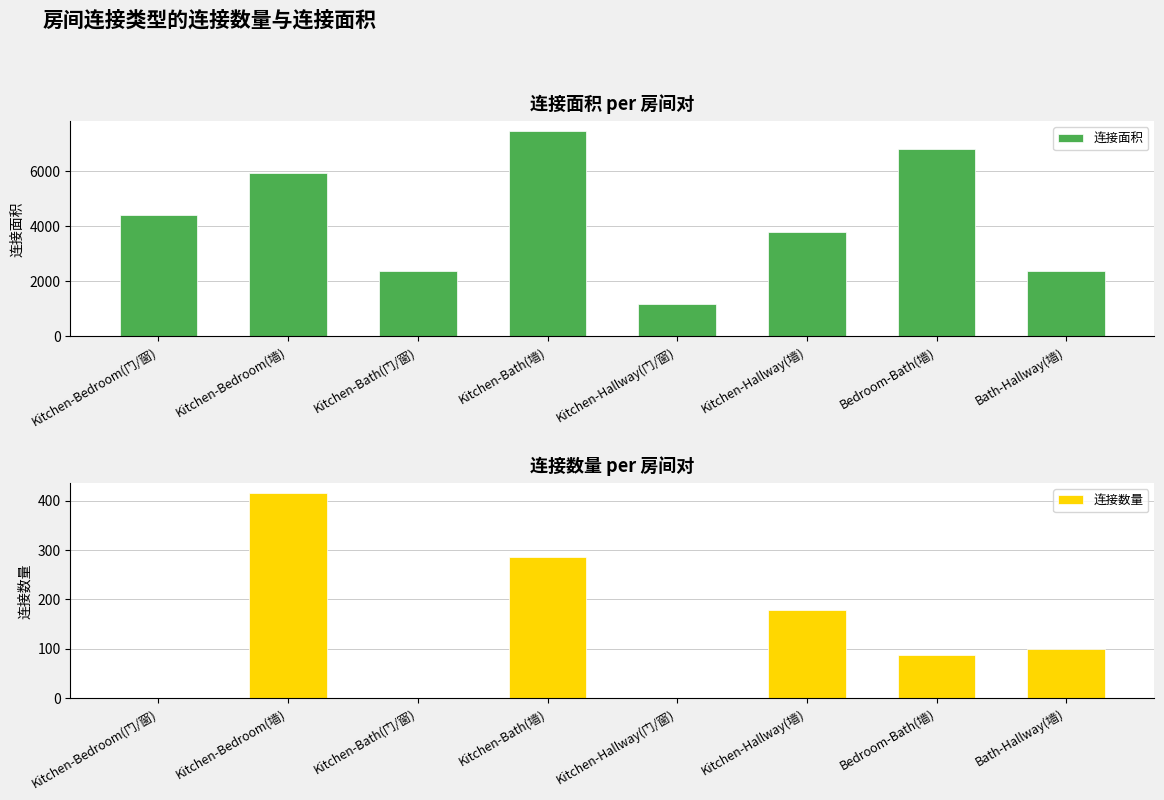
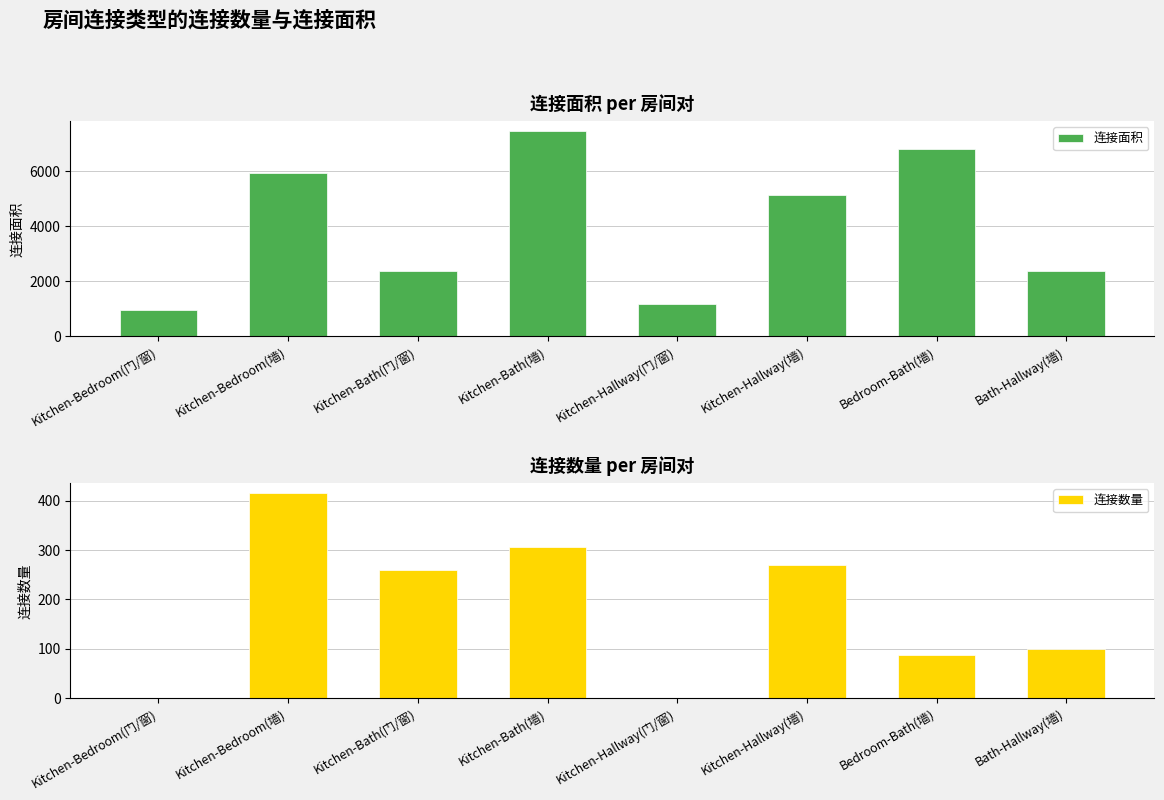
连接面积 per 房间对, Kitchen-Bedroom(门/窗): 4400 -> 1000
连接面积 per 房间对, Kitchen-Hallway(墙): 3800 -> 5100
连接数量 per 房间对, Kitchen-Bath(门/窗): 0 -> 260
连接数量 per 房间对, Kitchen-Bath(墙): 290 -> 310
连接数量 per 房间对, Kitchen-Hallway(墙): 180 -> 270
